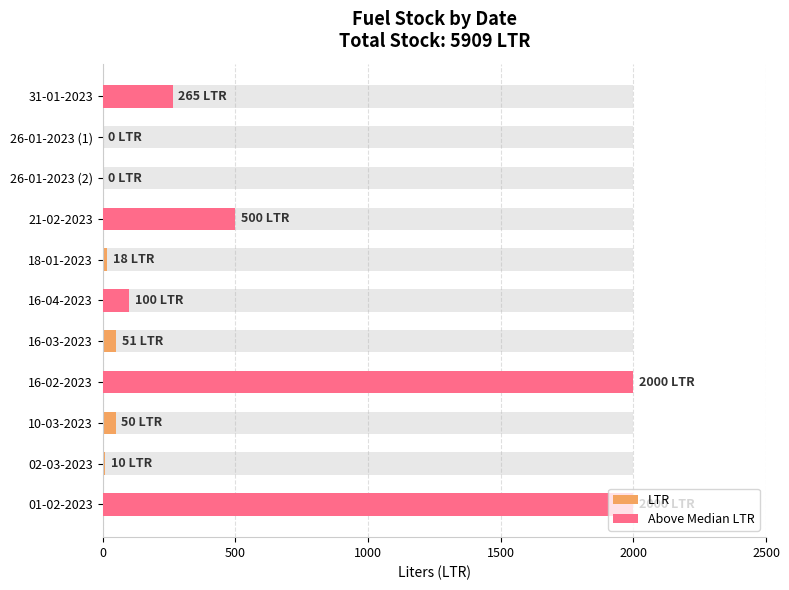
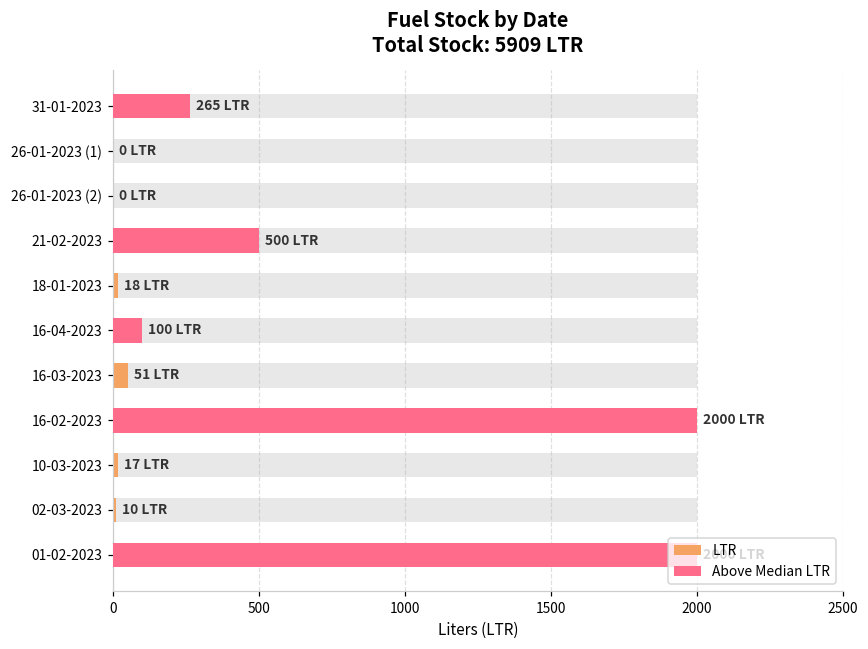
LTR, 10-03-2023: 50 -> 17
